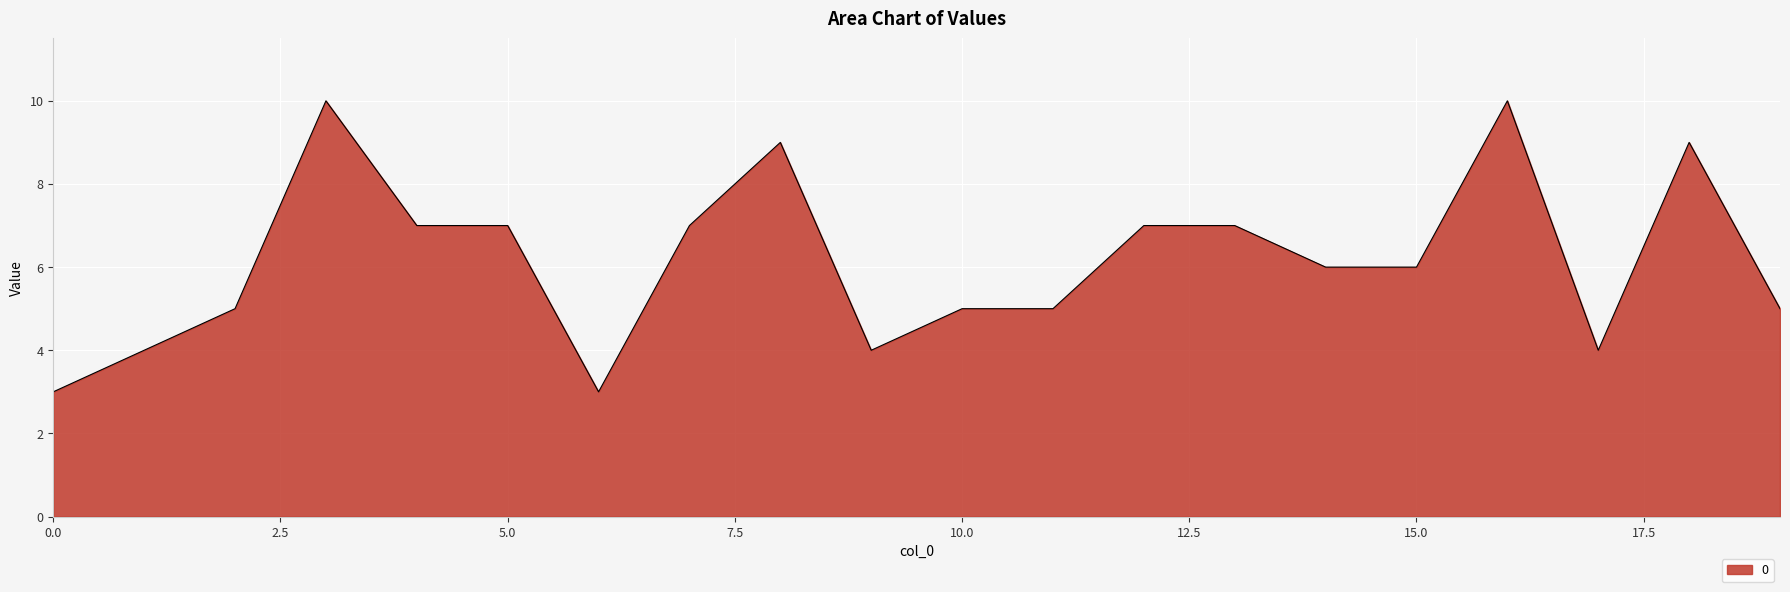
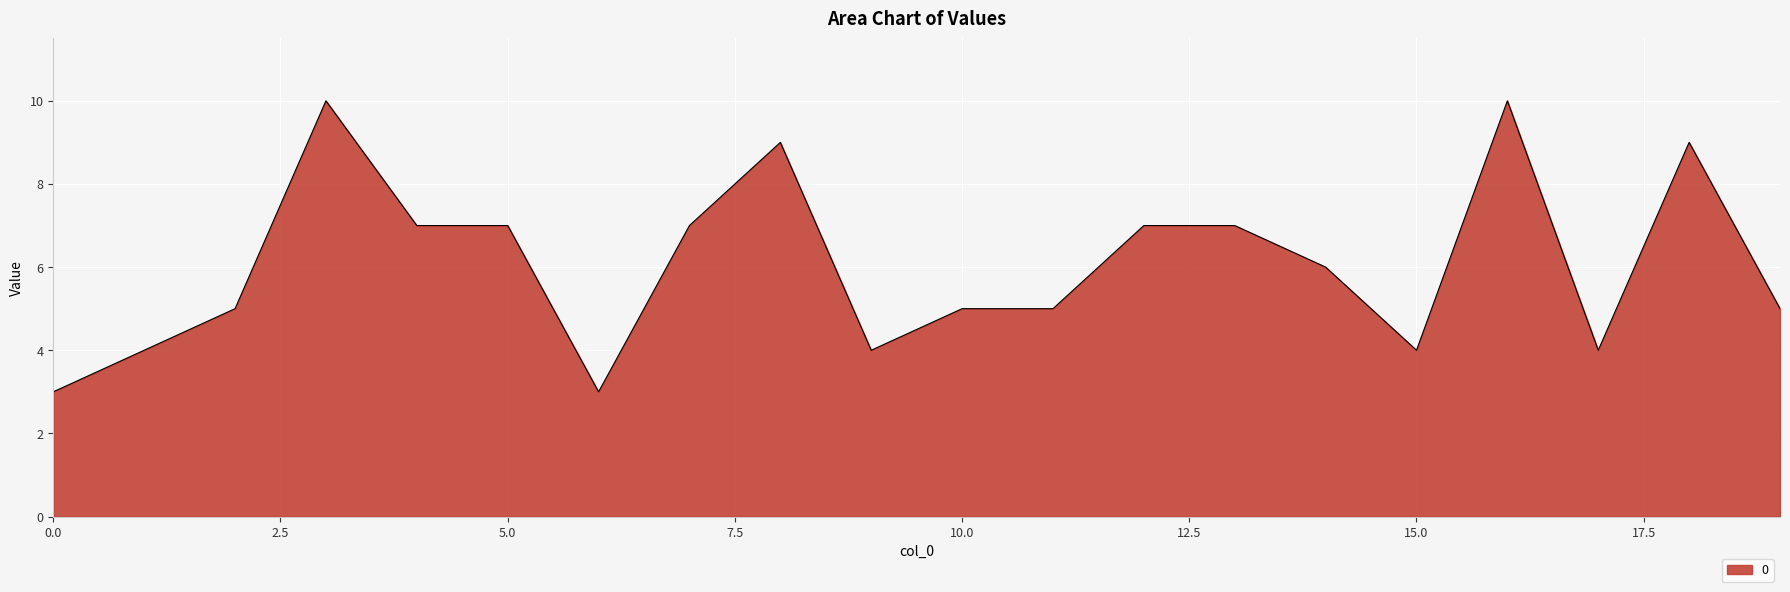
15.0: 6 -> 4
